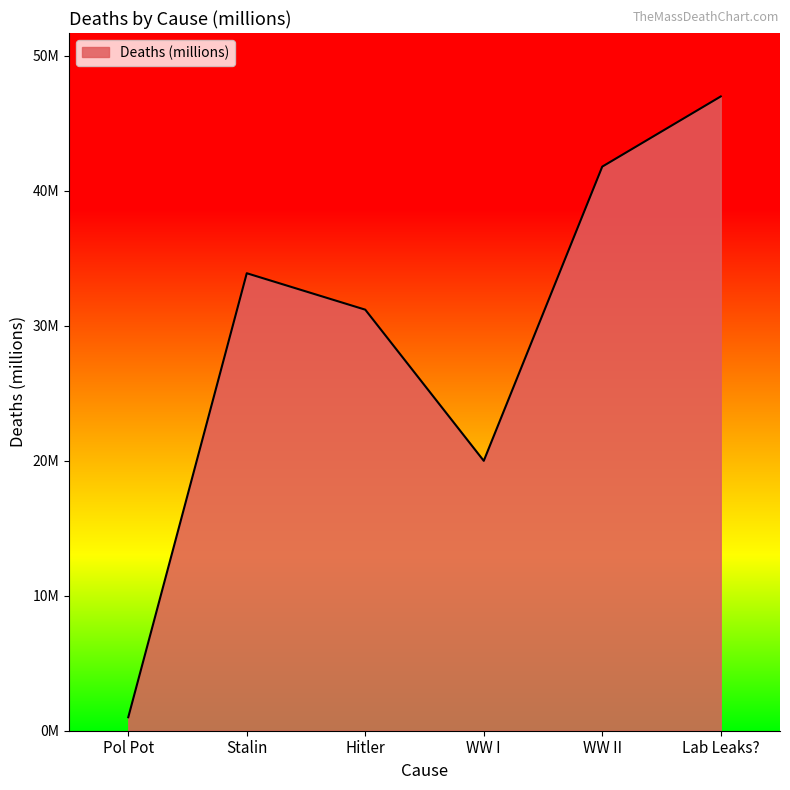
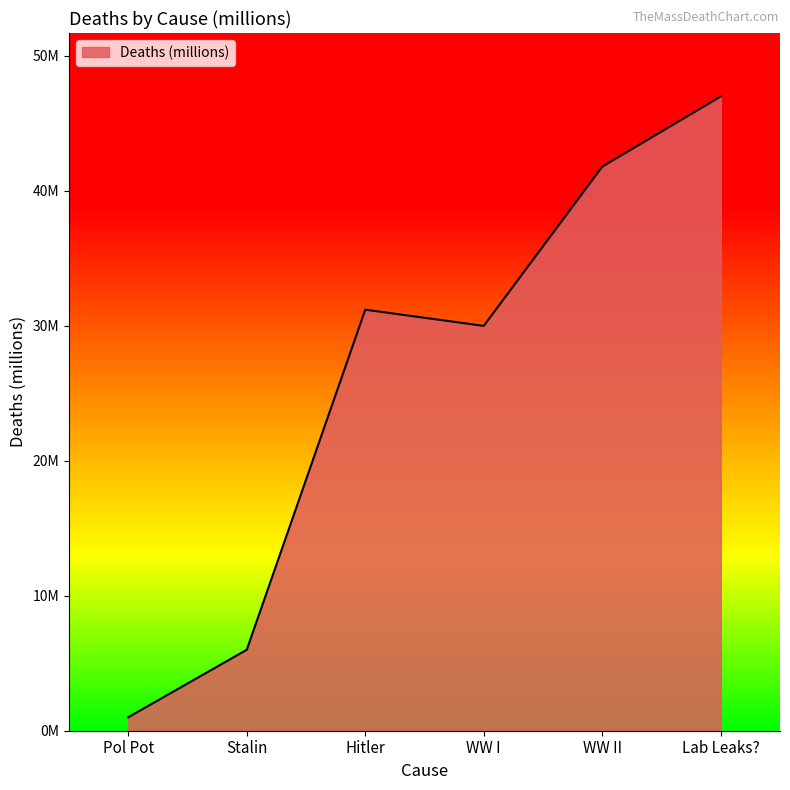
Stalin: 33900000 -> 6000000
WW I: 20000000 -> 30000000
